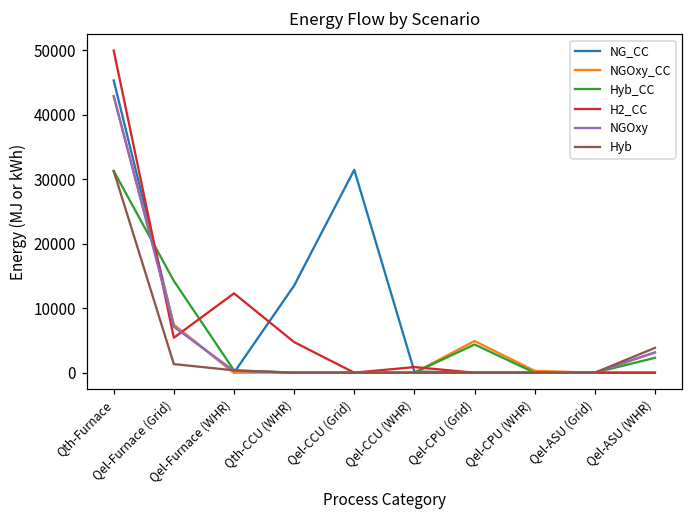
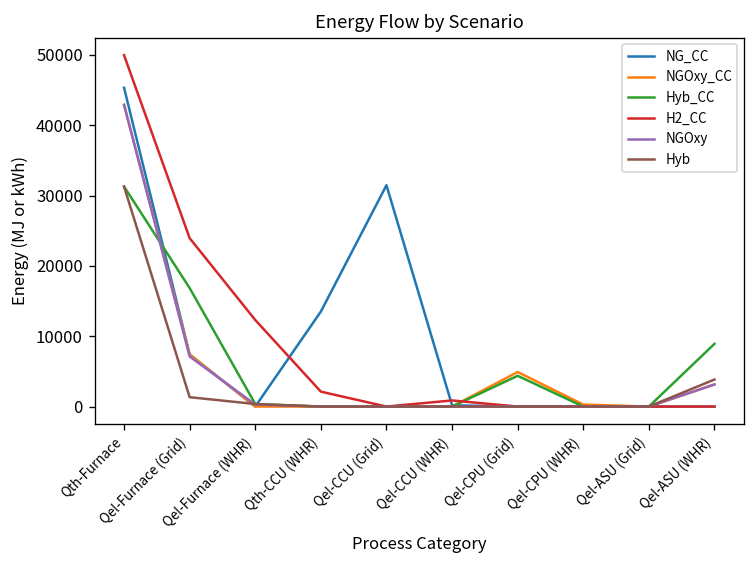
Hyb_CC, Qel-Furnace (Grid): 14000 -> 17000
H2_CC, Qel-Furnace (Grid): 5000 -> 24000
H2_CC, Qth-CCU (WHR): 5000 -> 2000
Hyb_CC, Qel-ASU (WHR): 2000 -> 9000
